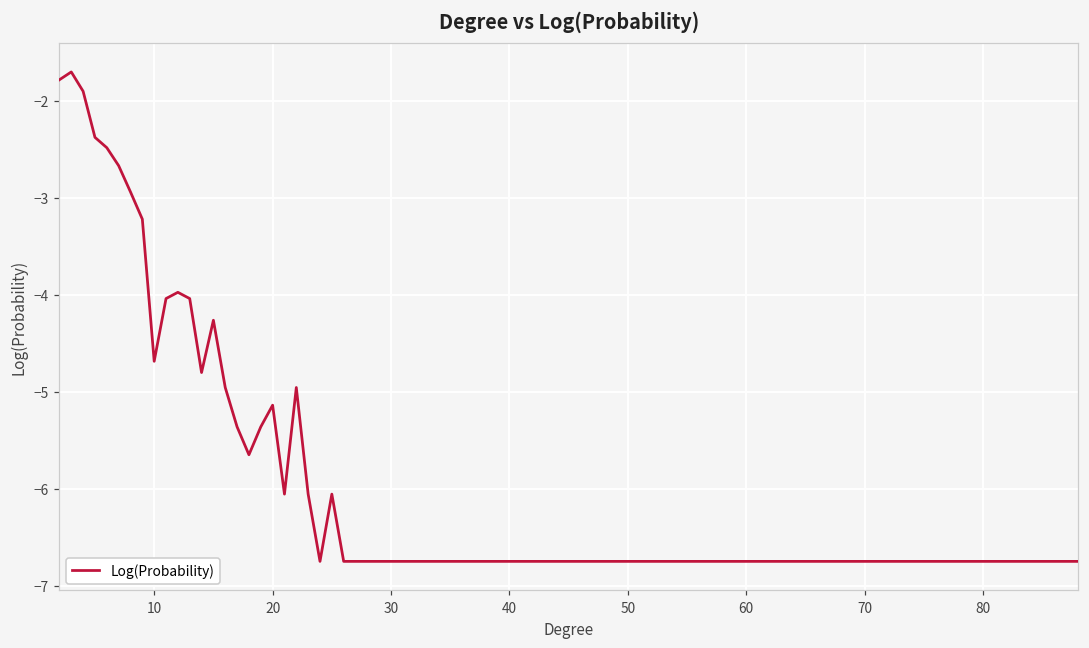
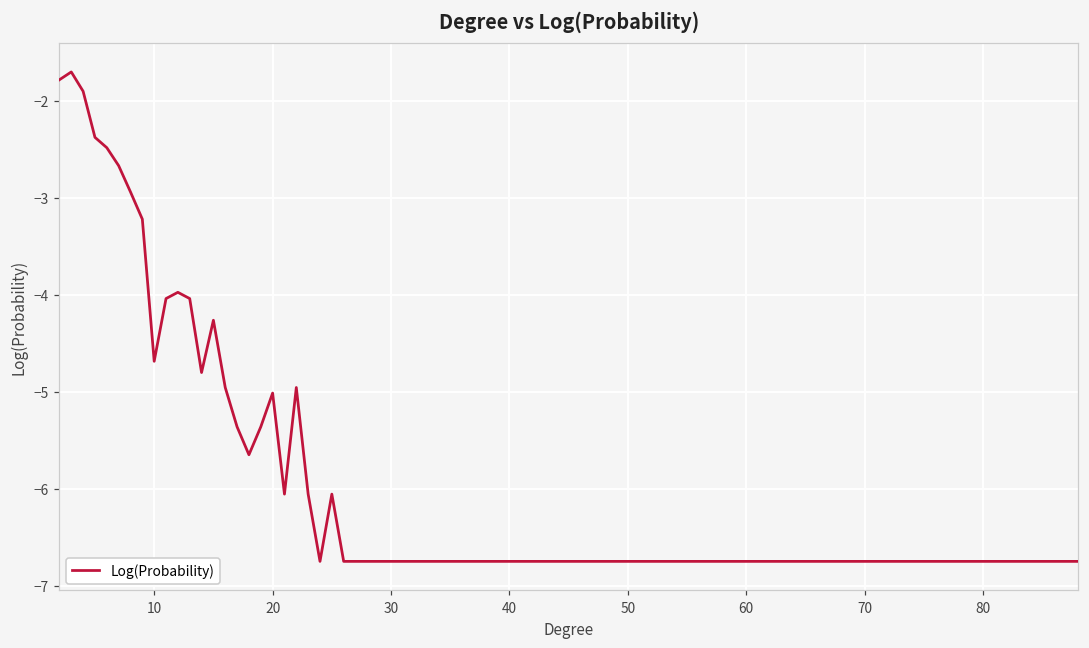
20: -5.1 -> -5.0
